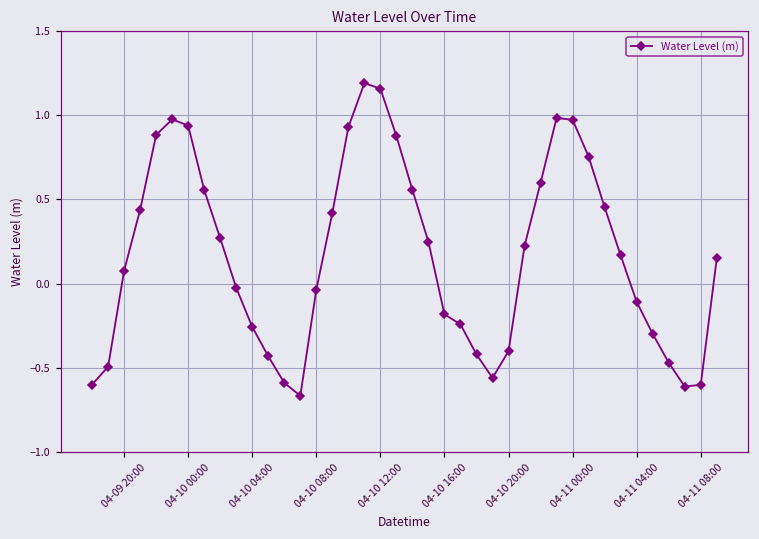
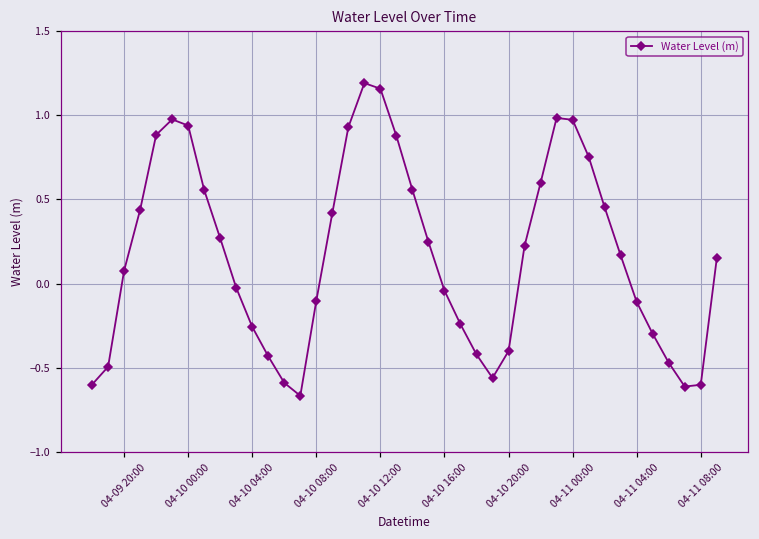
04-10 08:00: -0.04 -> -0.10
04-10 16:00: -0.18 -> -0.04
